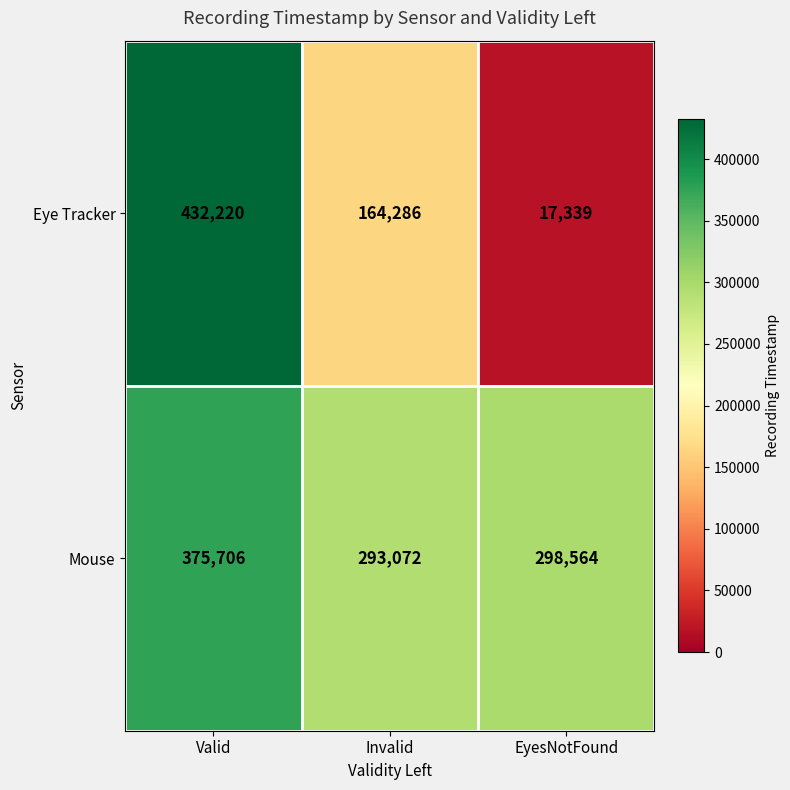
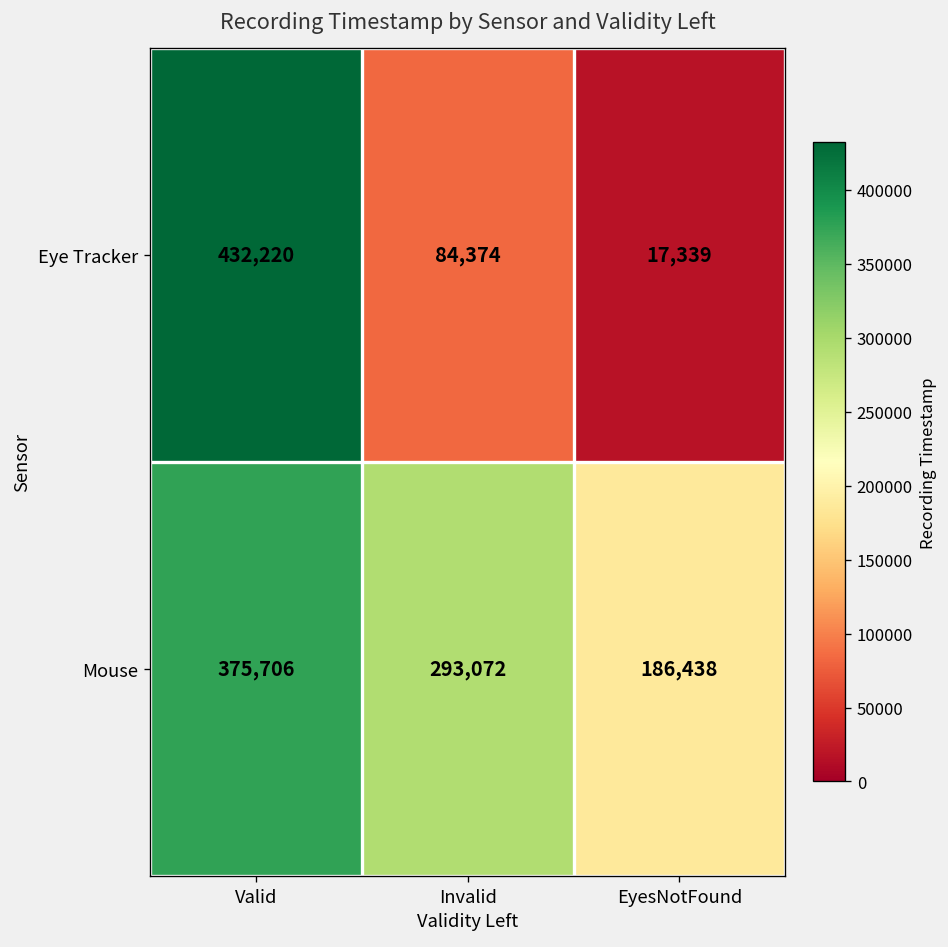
Eye Tracker, Invalid: 164,286 -> 84,374
Mouse, EyesNotFound: 298,564 -> 186,438
